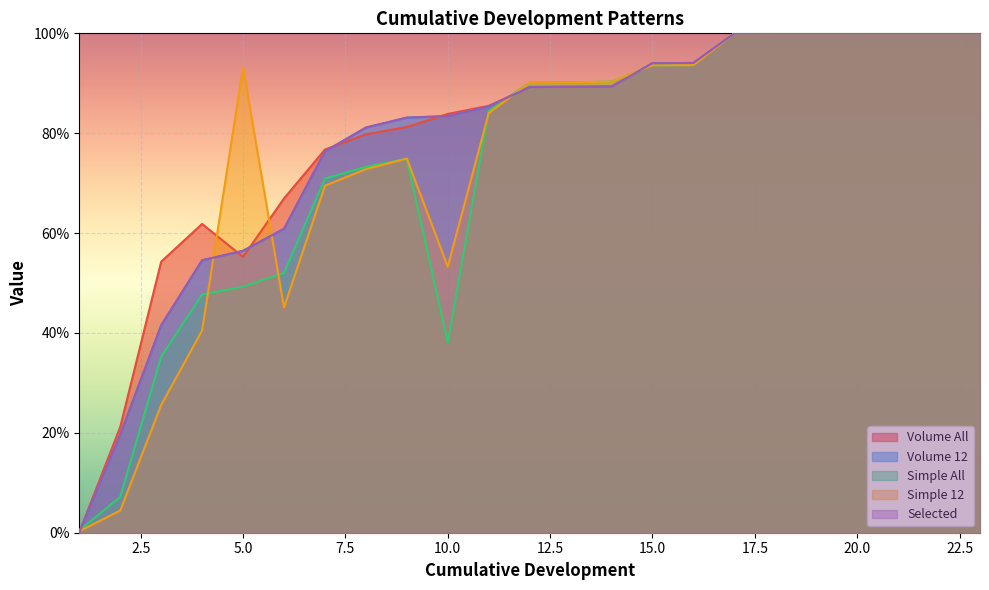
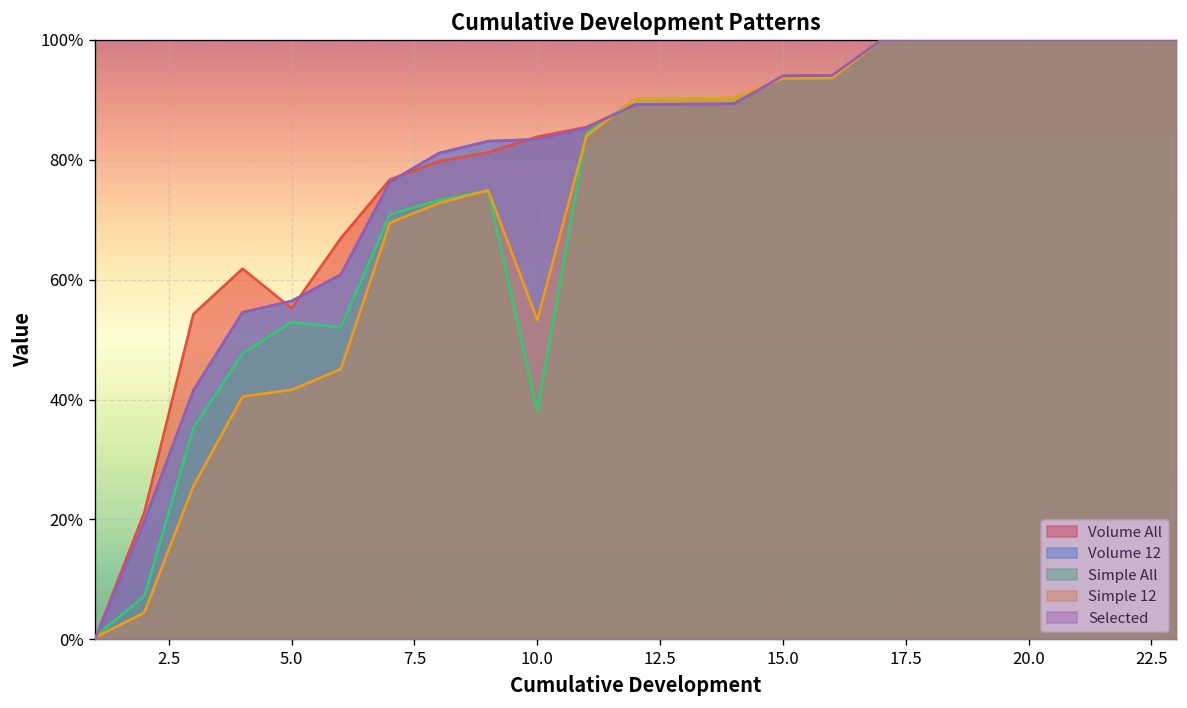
Simple All, 5.0: 49% -> 53%
Simple 12, 5.0: 93% -> 42%
